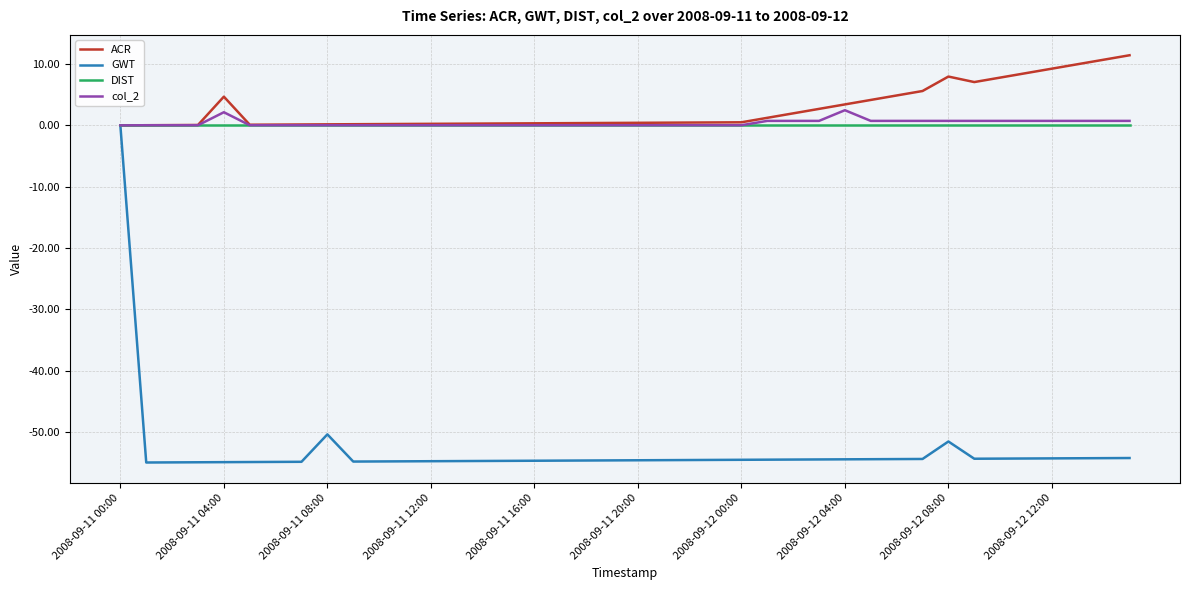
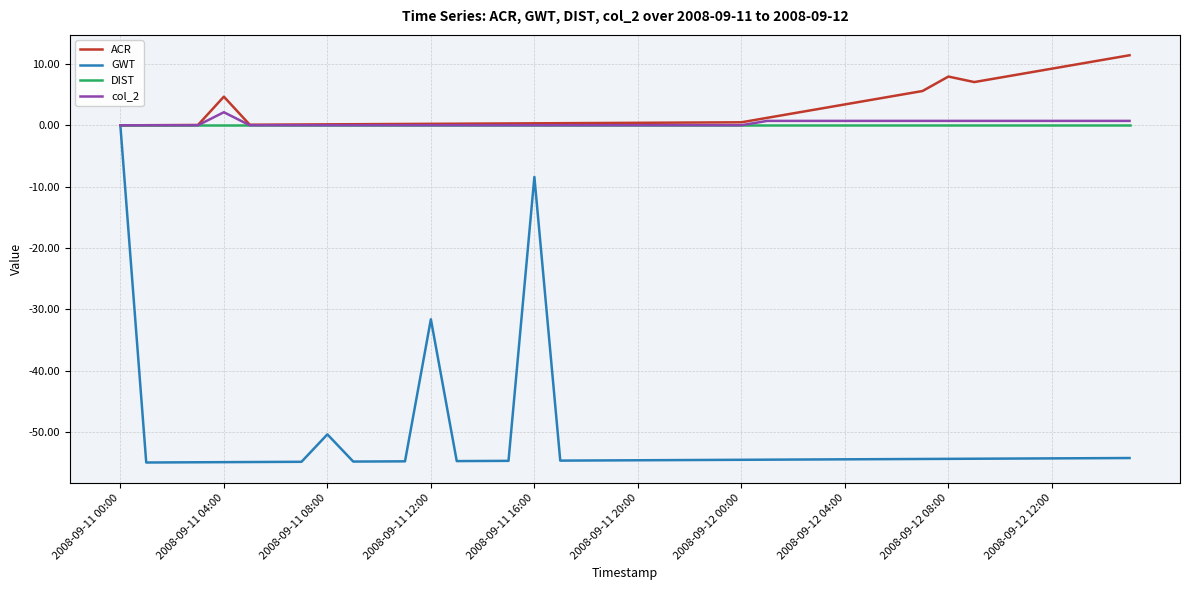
GWT, 2008-09-11 12:00: -55 -> -32
GWT, 2008-09-11 16:00: -55 -> -8
col_2, 2008-09-12 04:00: 2 -> 1
GWT, 2008-09-12 08:00: -52 -> -54
